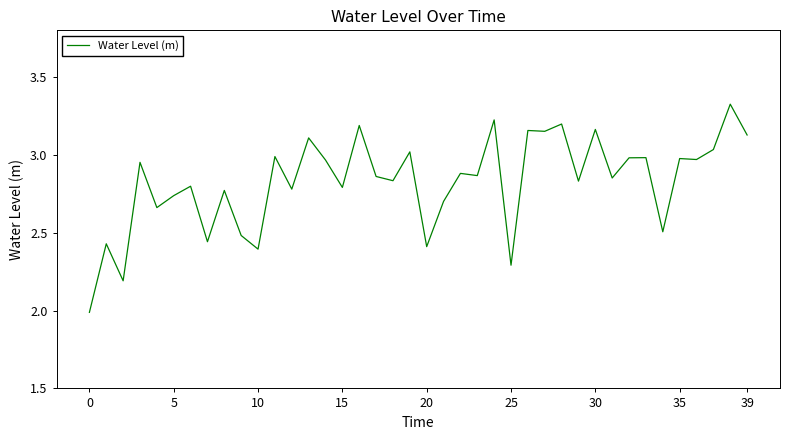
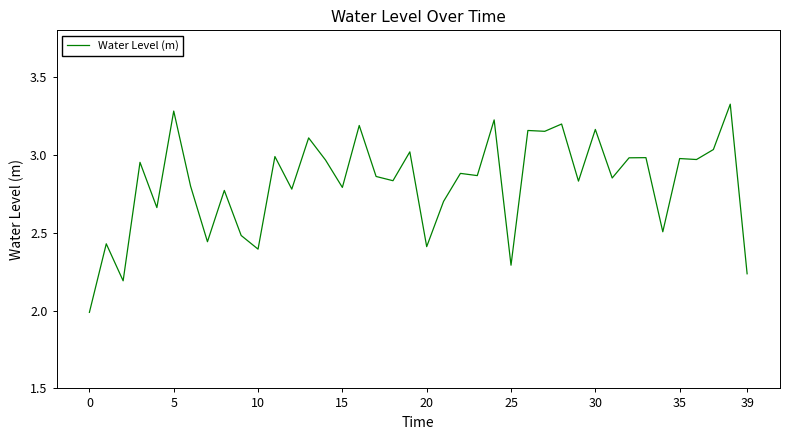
5: 2.74 -> 3.28
39: 3.13 -> 2.24
